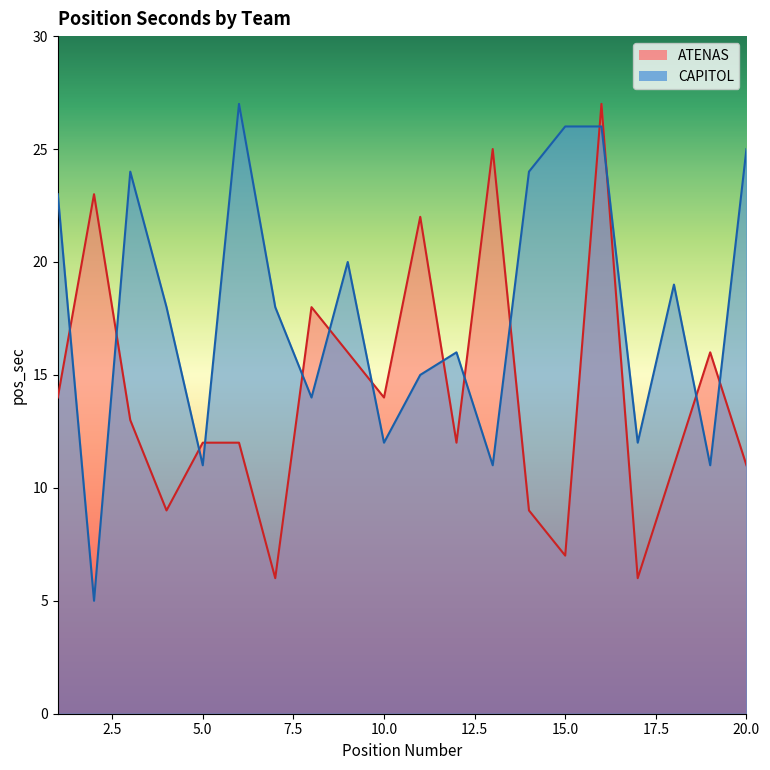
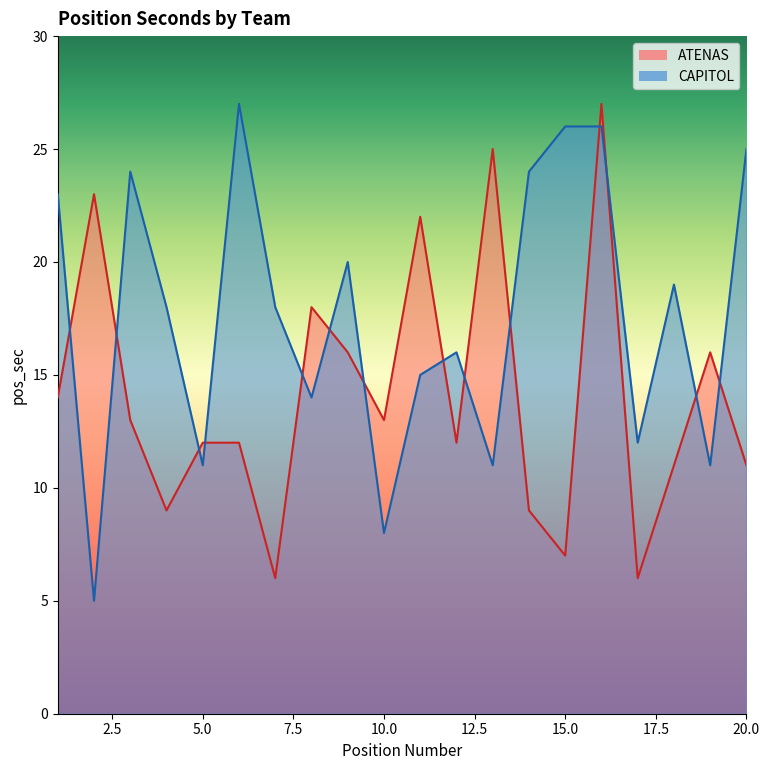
ATENAS, 10.0: 14 -> 13
CAPITOL, 10.0: 12 -> 8
